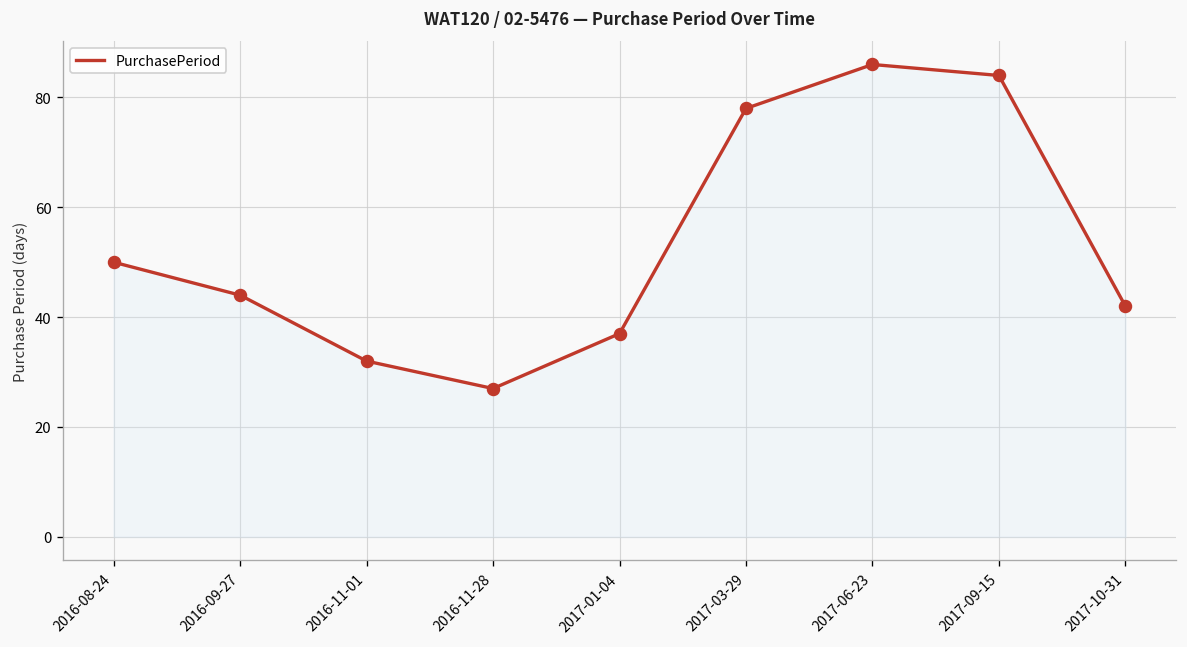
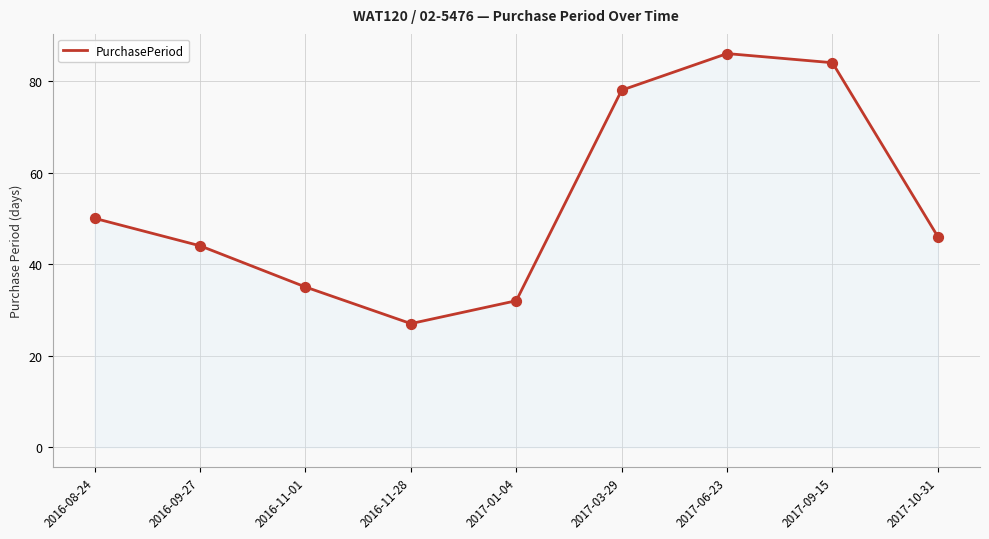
2016-11-01: 32 -> 35
2017-01-04: 37 -> 32
2017-10-31: 42 -> 46
